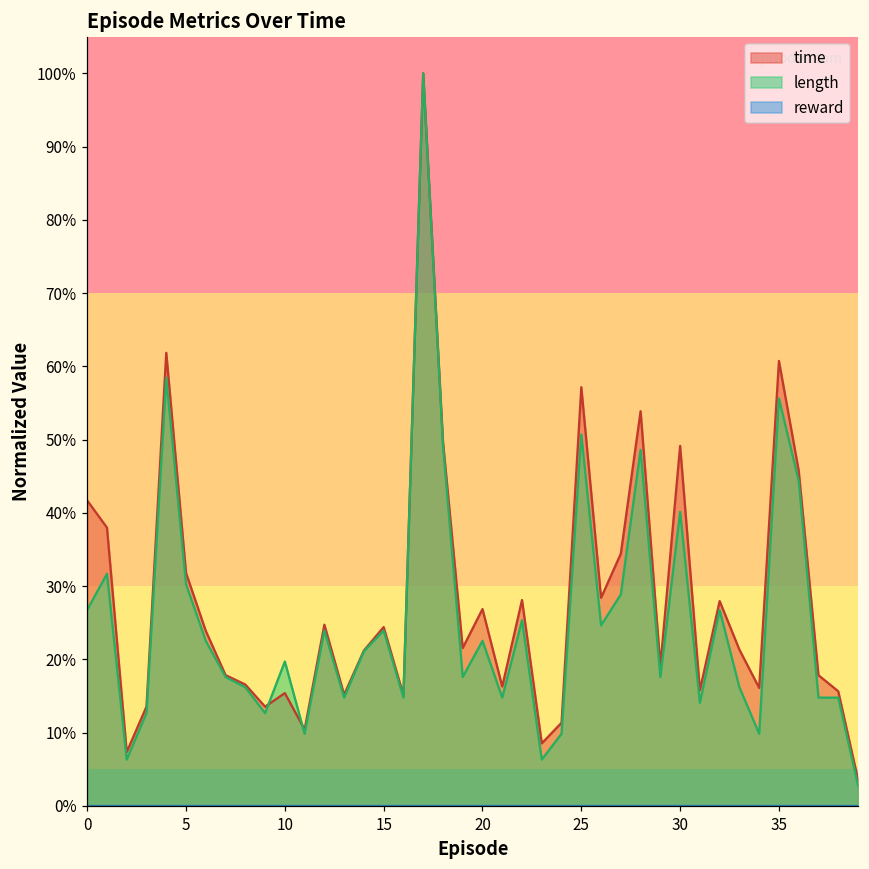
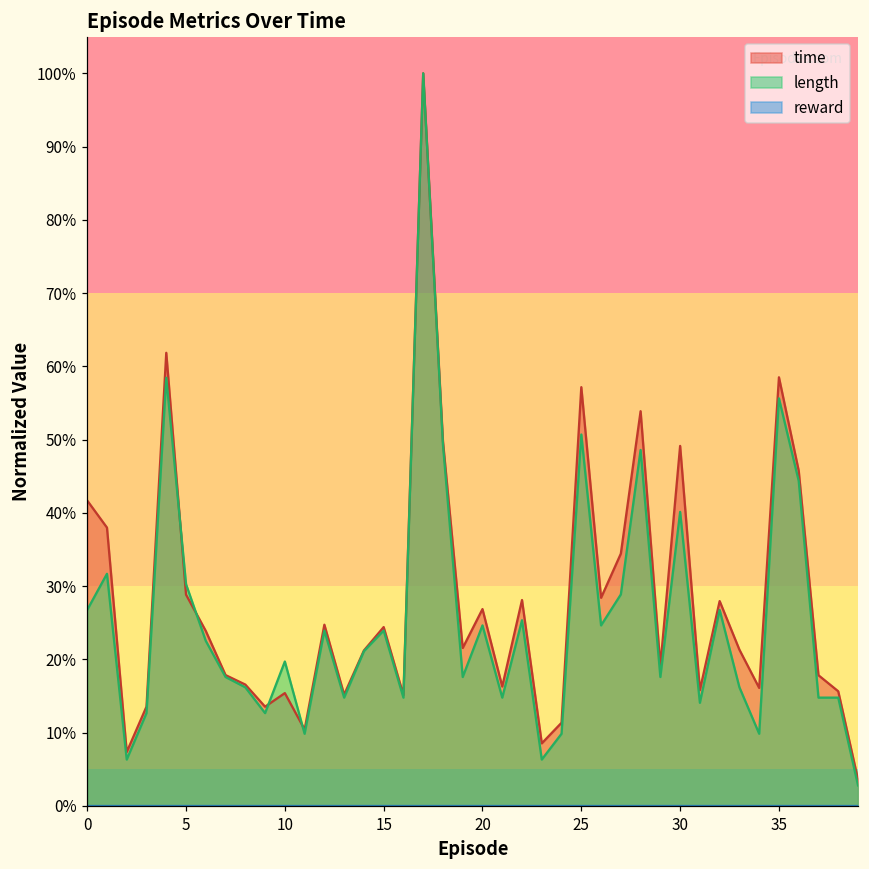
time, 5: 32% -> 29%
length, 20: 23% -> 25%
time, 35: 61% -> 59%
